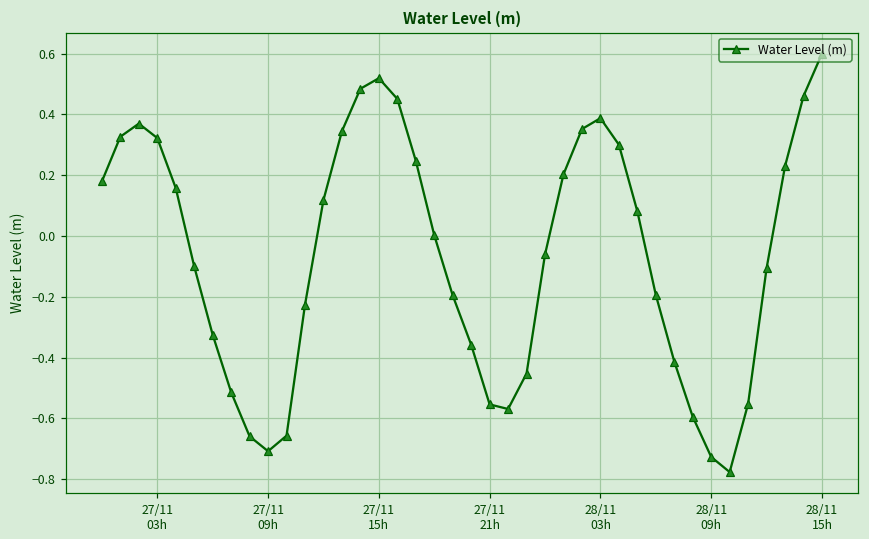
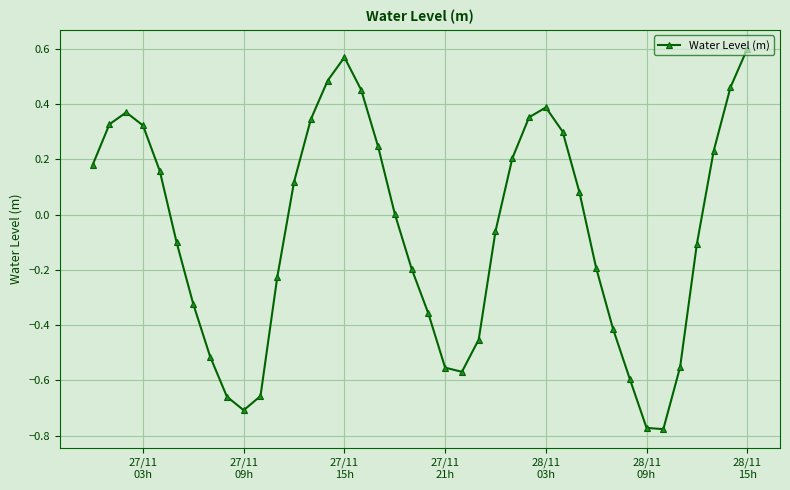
27/11 15h: 0.52 -> 0.57
28/11 09h: -0.73 -> -0.77
